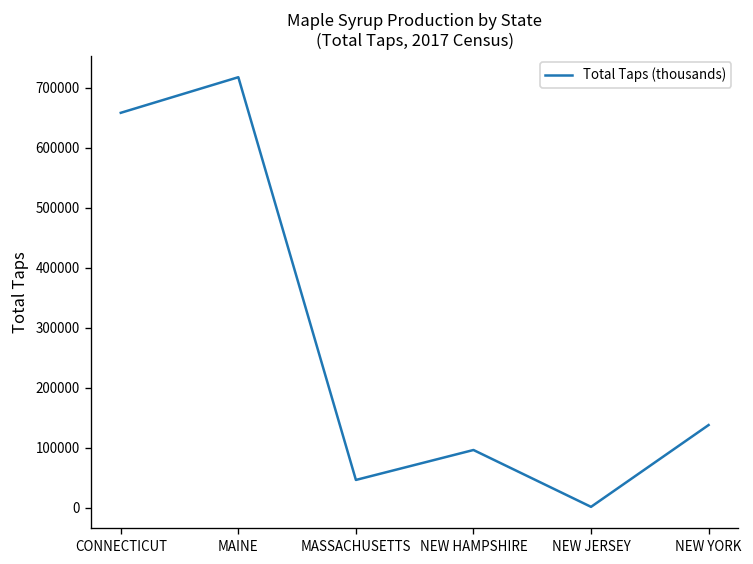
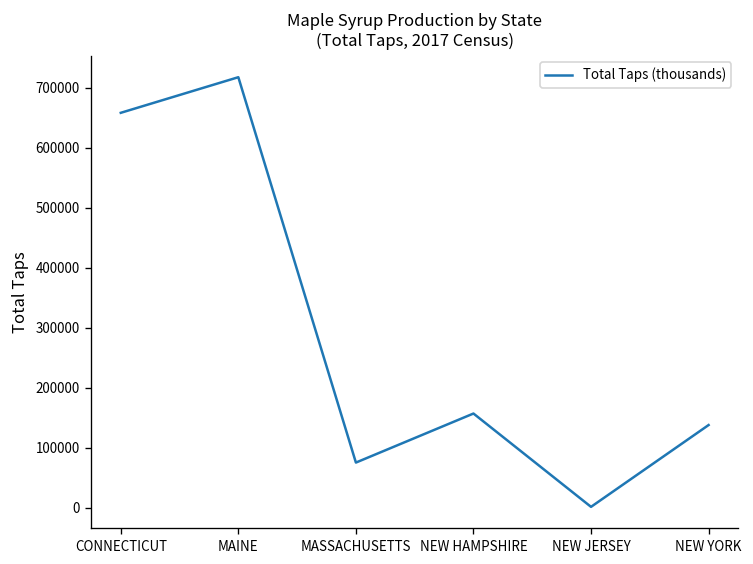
MASSACHUSETTS: 50000 -> 80000
NEW HAMPSHIRE: 100000 -> 160000
